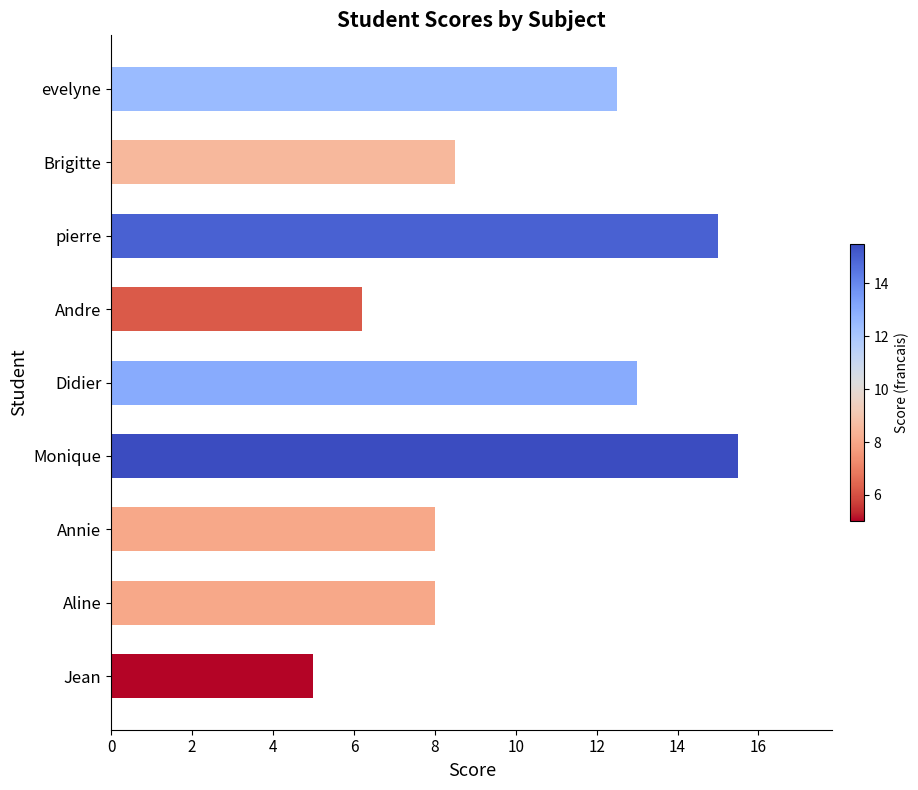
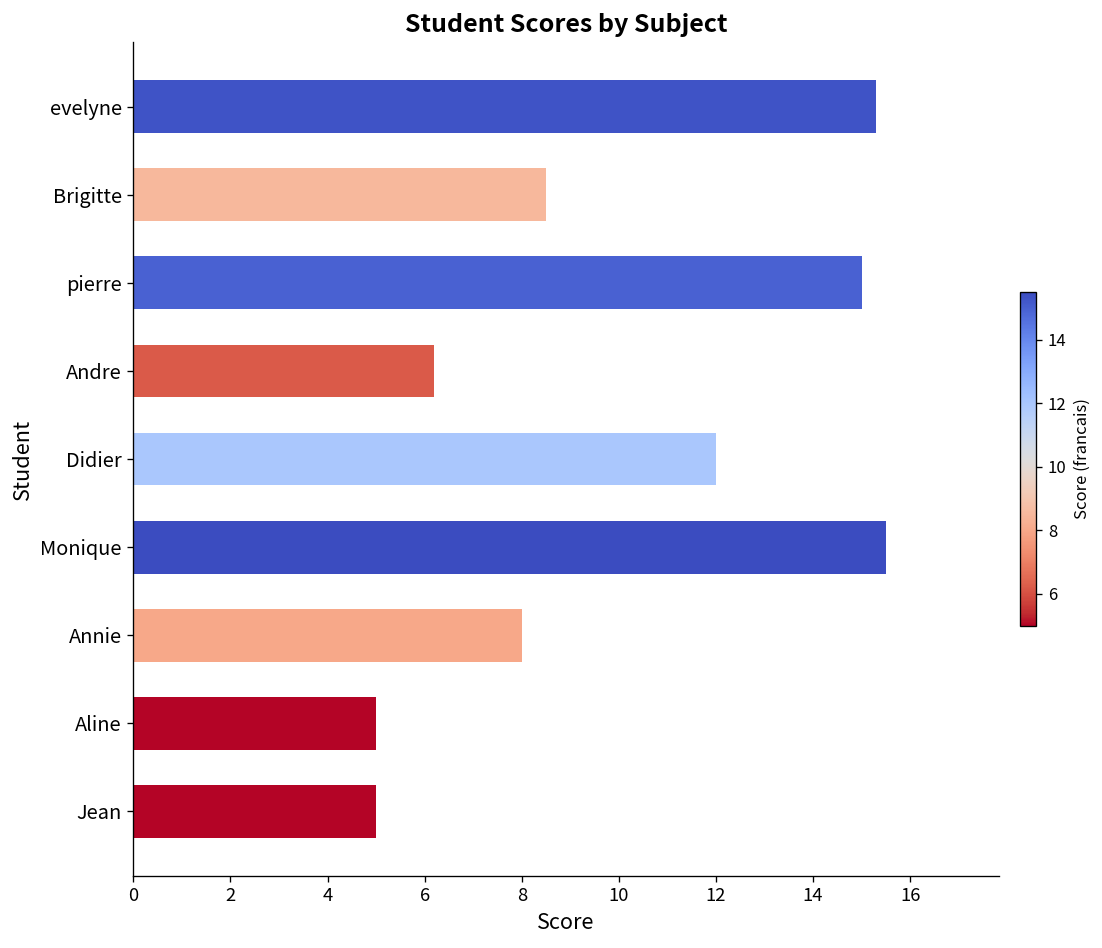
evelyne: 12.5 -> 15.3
Didier: 13 -> 12
Aline: 8 -> 5
